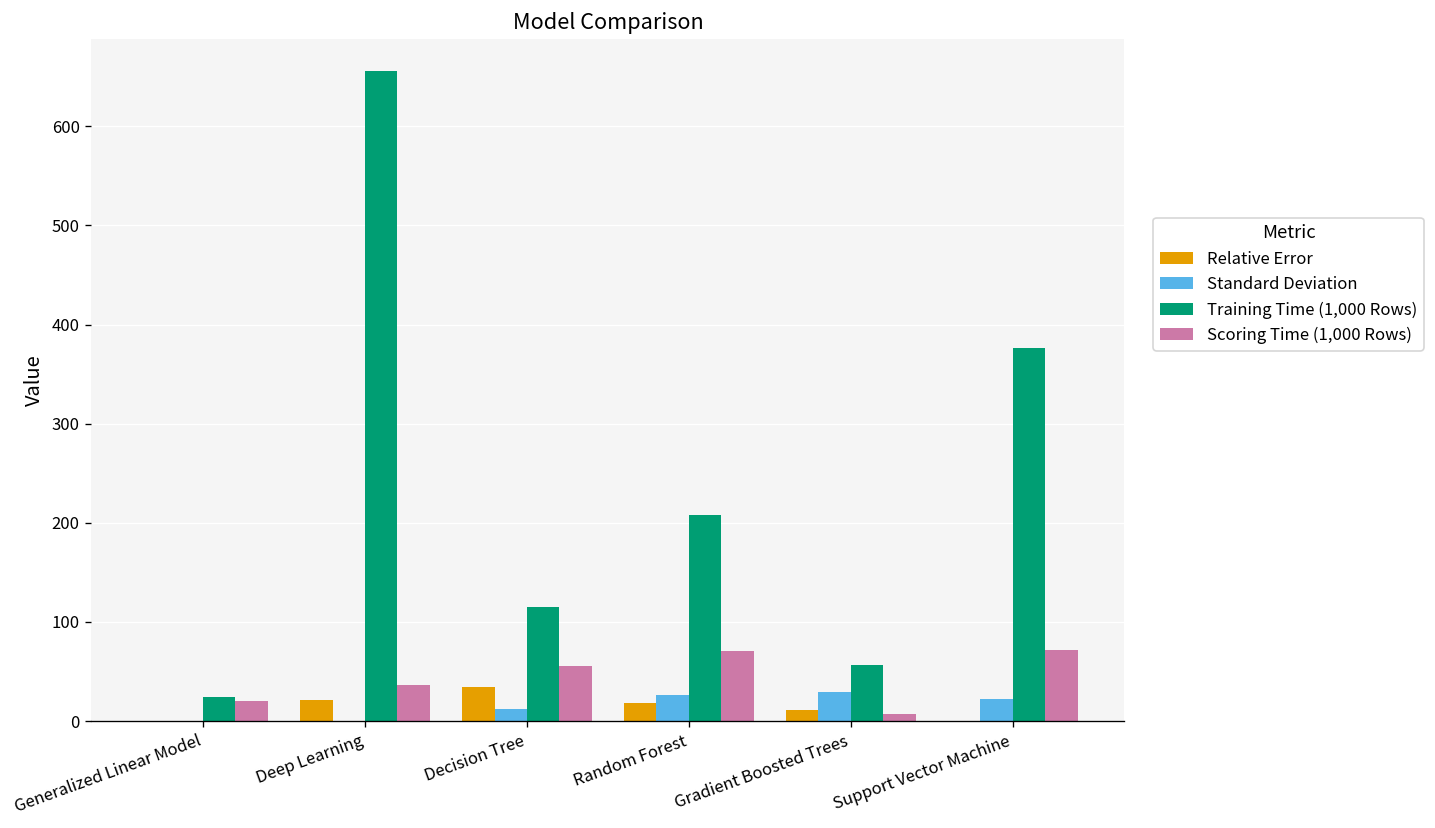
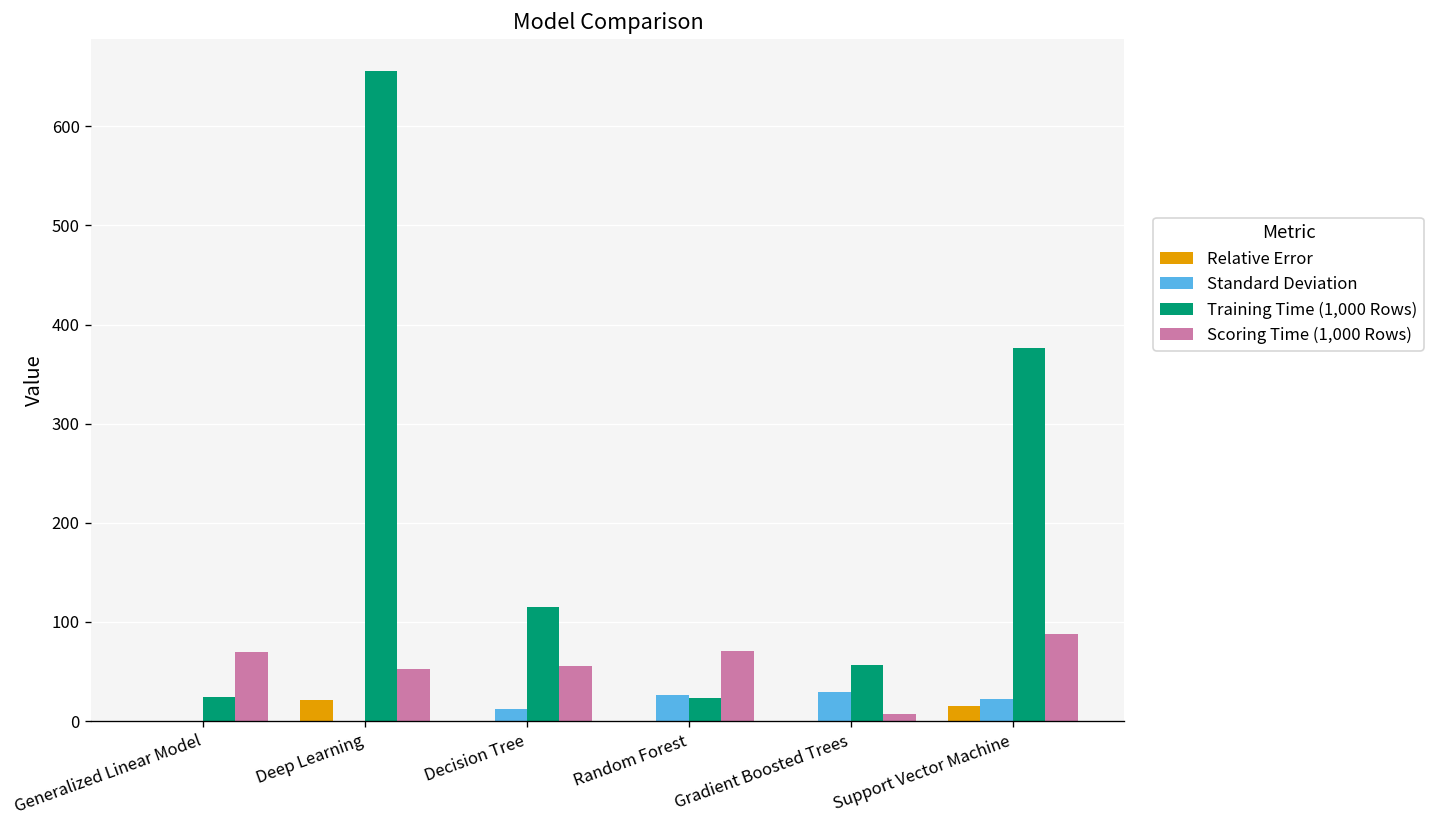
Scoring Time (1,000 Rows), Generalized Linear Model: 20 -> 70
Scoring Time (1,000 Rows), Deep Learning: 40 -> 50
Relative Error, Decision Tree: 30 -> 0
Relative Error, Random Forest: 20 -> 0
Training Time (1,000 Rows), Random Forest: 210 -> 20
Relative Error, Gradient Boosted Trees: 10 -> 0
Relative Error, Support Vector Machine: 0 -> 20
Scoring Time (1,000 Rows), Support Vector Machine: 70 -> 90
